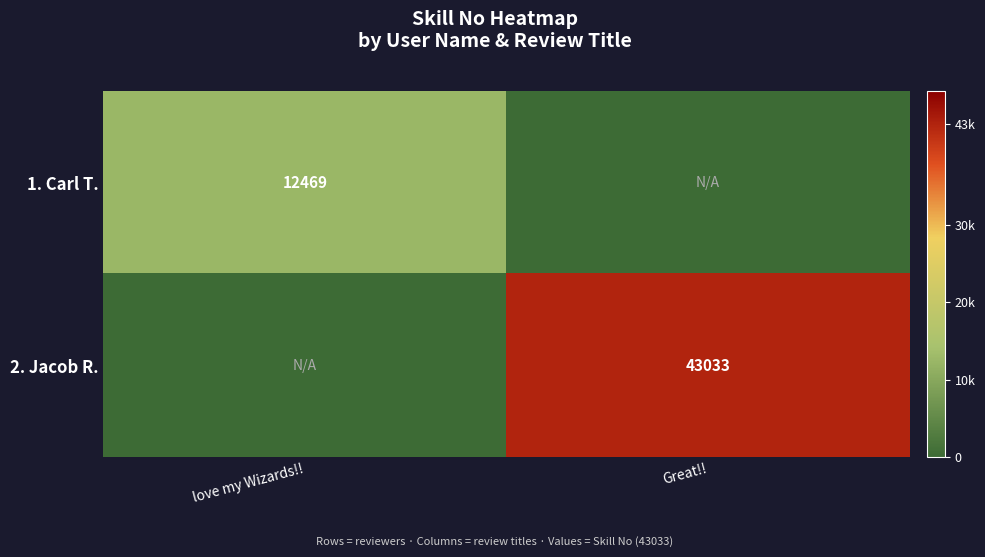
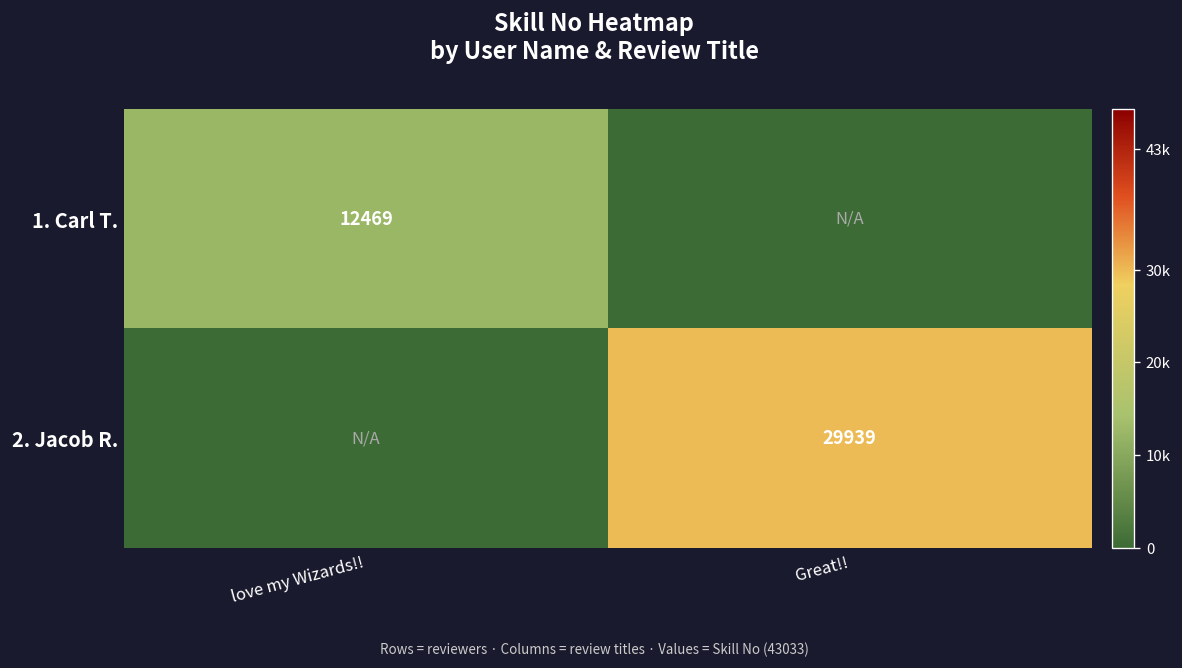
2. Jacob R., Great!!: 43033 -> 29939
